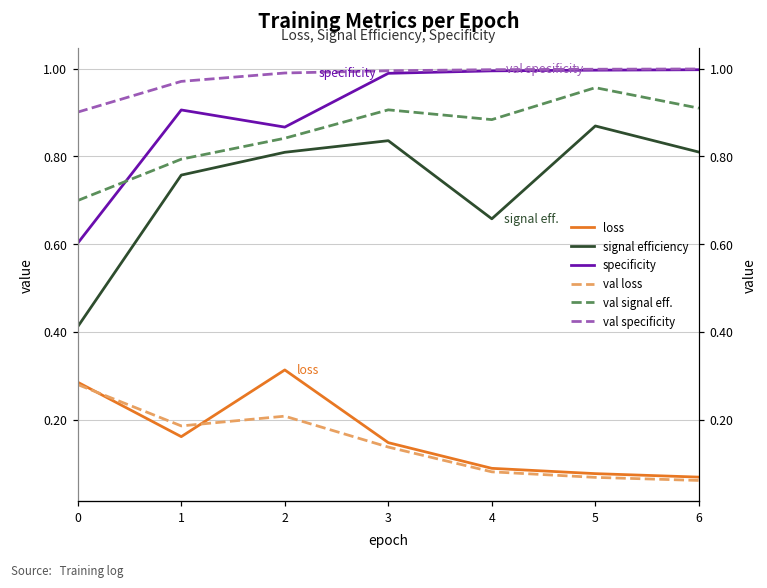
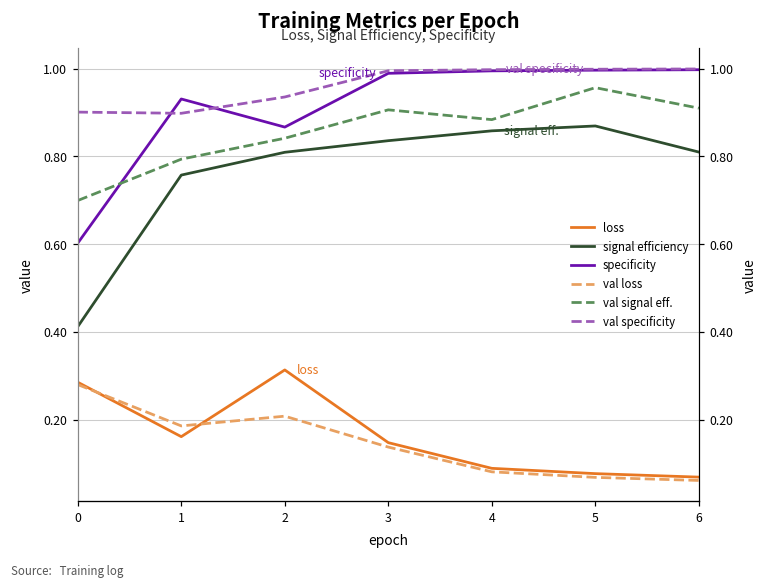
specificity, 1: 0.91 -> 0.93
val specificity, 1: 0.97 -> 0.90
val specificity, 2: 0.99 -> 0.94
signal efficiency, 4: 0.66 -> 0.86
